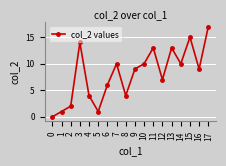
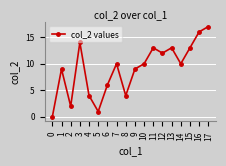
1: 1 -> 9
12: 7 -> 12
15: 15 -> 13
16: 9 -> 16
